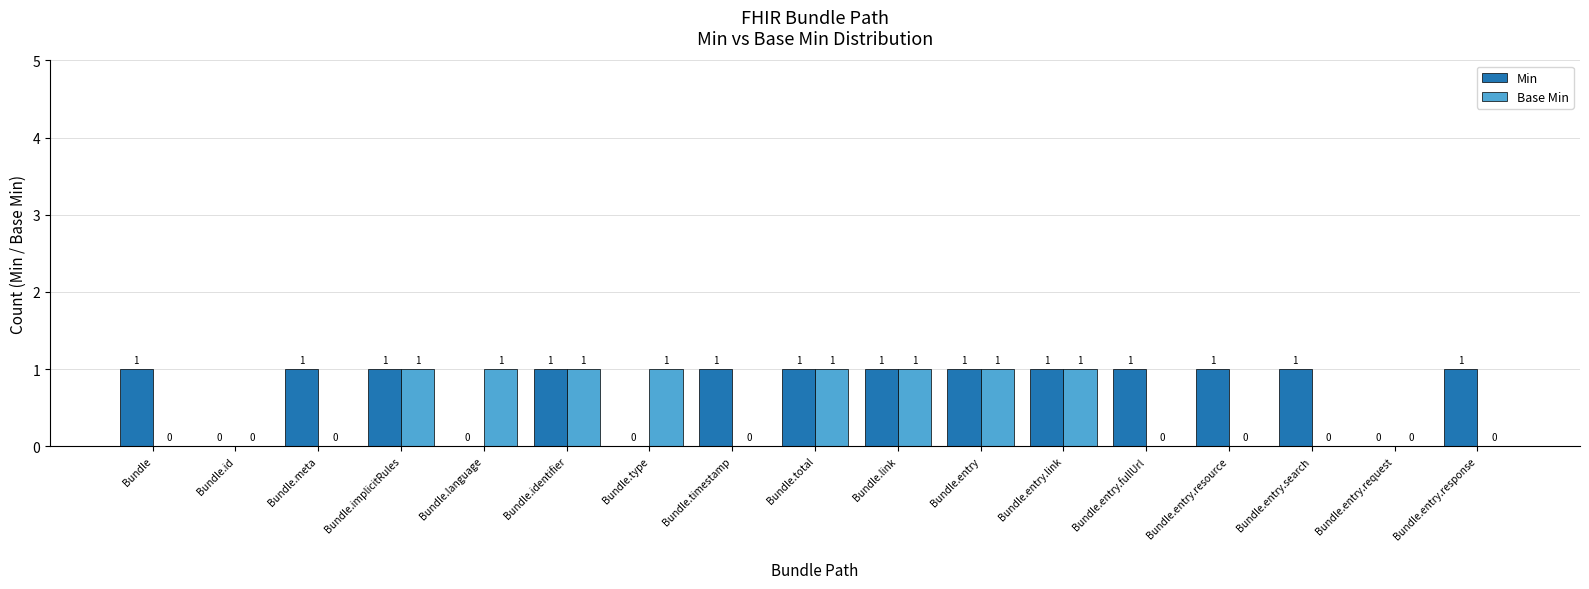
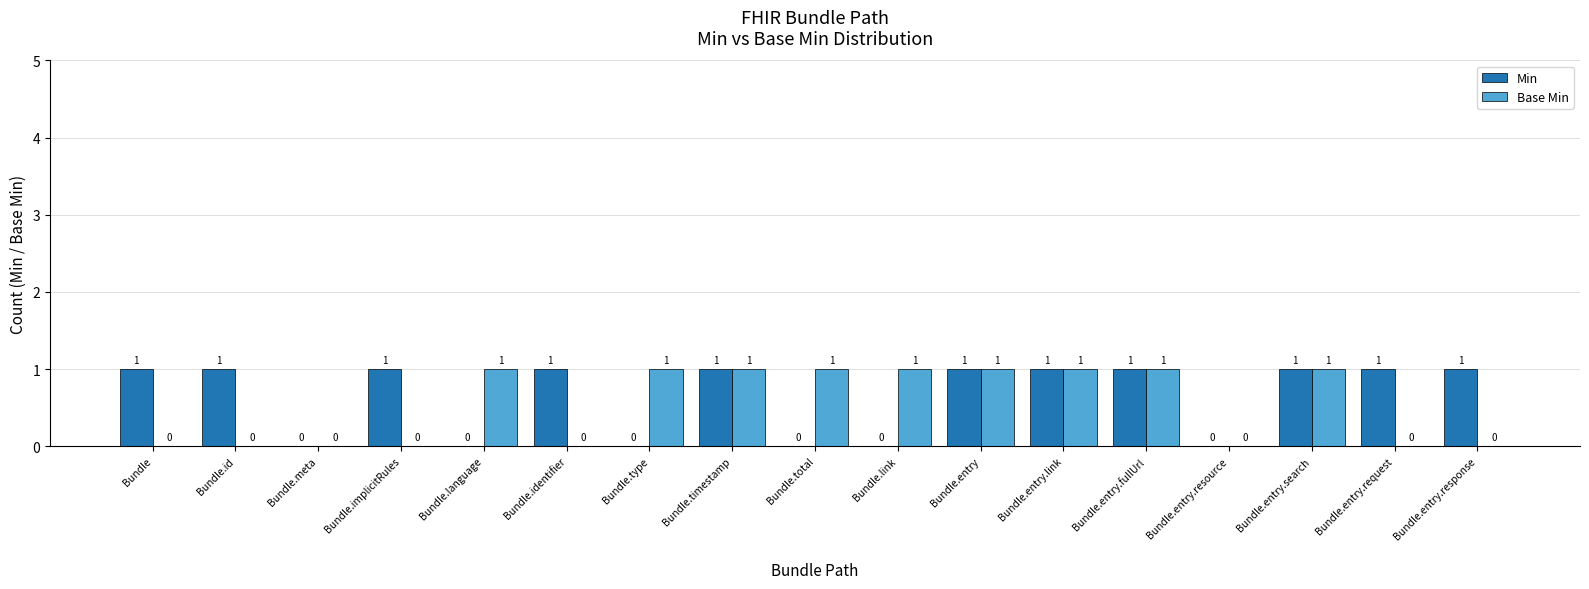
Min, Bundle.id: 0 -> 1
Min, Bundle.meta: 1 -> 0
Base Min, Bundle.implicitRules: 1 -> 0
Base Min, Bundle.identifier: 1 -> 0
Base Min, Bundle.timestamp: 0 -> 1
Min, Bundle.total: 1 -> 0
Min, Bundle.link: 1 -> 0
Base Min, Bundle.entry.fullUrl: 0 -> 1
Min, Bundle.entry.resource: 1 -> 0
Base Min, Bundle.entry.search: 0 -> 1
Min, Bundle.entry.request: 0 -> 1
